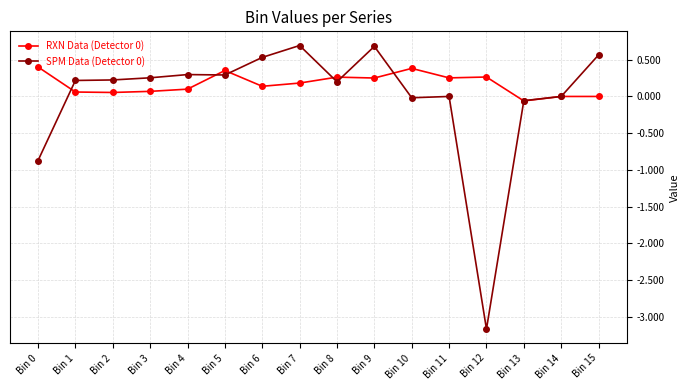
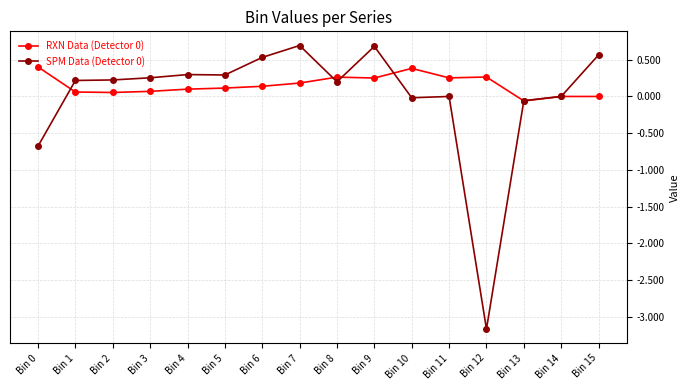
SPM Data (Detector 0), Bin 0: -0.9 -> -0.7
RXN Data (Detector 0), Bin 5: 0.4 -> 0.1
